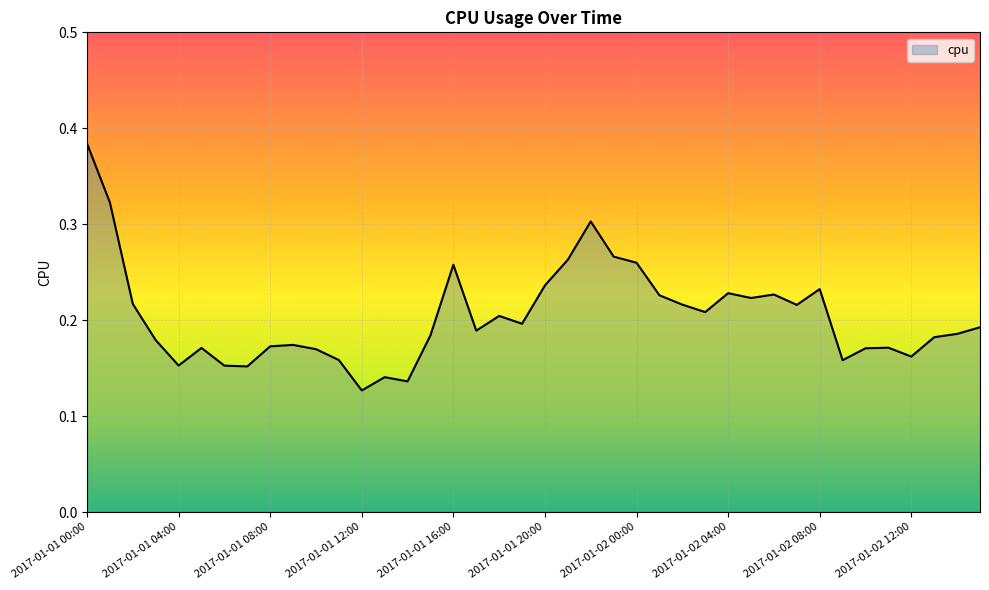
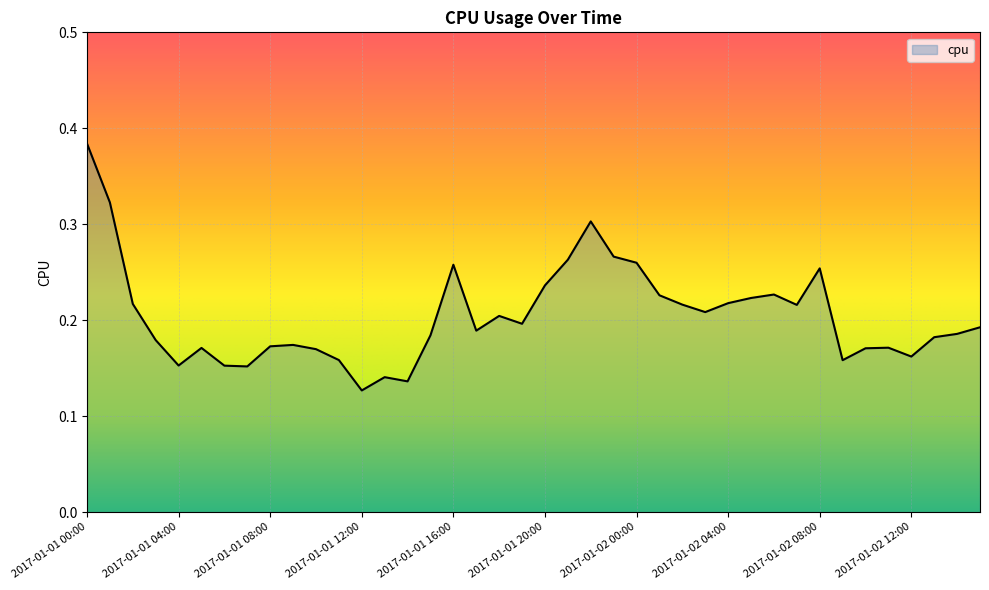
2017-01-02 04:00: 0.23 -> 0.22
2017-01-02 08:00: 0.23 -> 0.25
